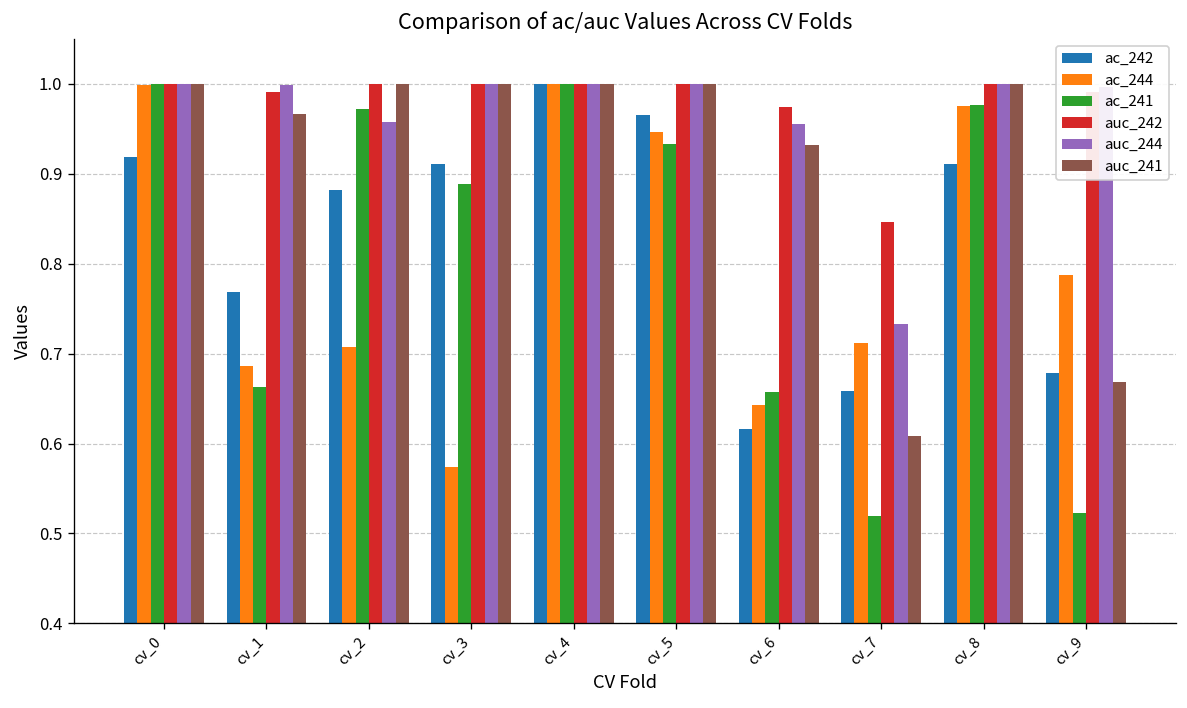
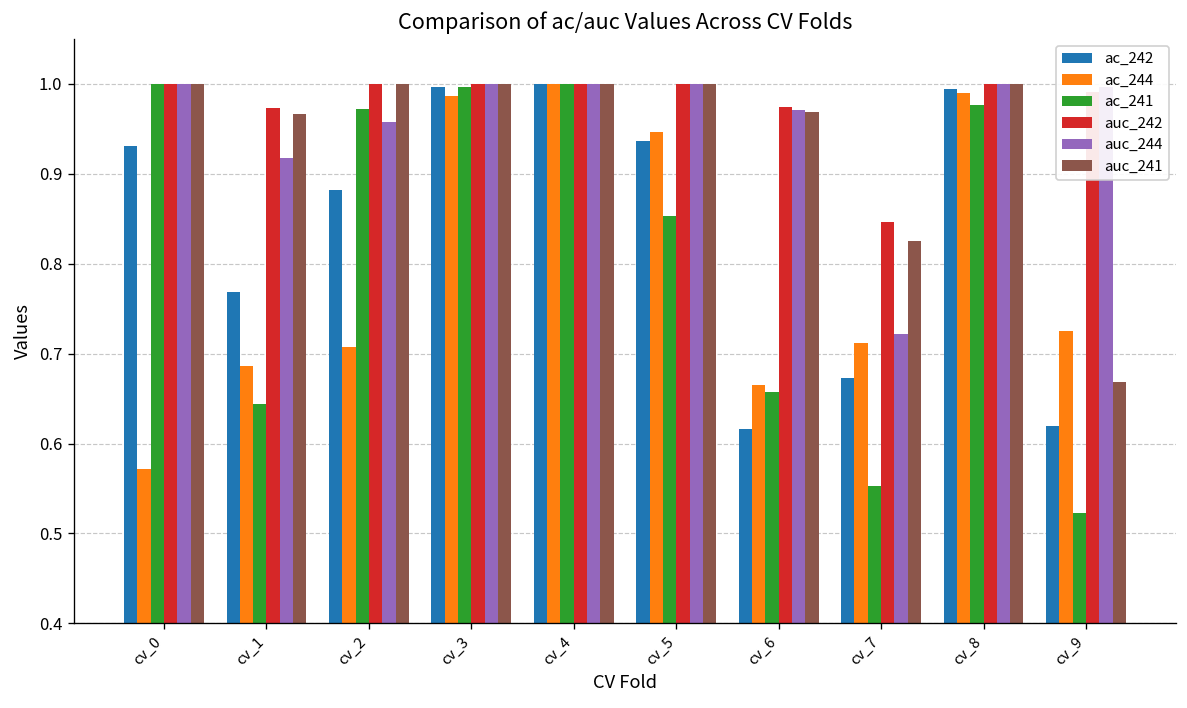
ac_242, cv_0: 0.92 -> 0.93
ac_244, cv_0: 1.00 -> 0.57
ac_241, cv_1: 0.66 -> 0.64
auc_242, cv_1: 0.99 -> 0.97
auc_244, cv_1: 1.00 -> 0.92
ac_242, cv_3: 0.91 -> 1.00
ac_244, cv_3: 0.57 -> 0.99
ac_241, cv_3: 0.89 -> 1.00
ac_242, cv_5: 0.97 -> 0.94
ac_241, cv_5: 0.93 -> 0.85
ac_244, cv_6: 0.64 -> 0.67
auc_244, cv_6: 0.96 -> 0.97
auc_241, cv_6: 0.93 -> 0.97
ac_242, cv_7: 0.66 -> 0.67
ac_241, cv_7: 0.52 -> 0.55
auc_244, cv_7: 0.73 -> 0.72
auc_241, cv_7: 0.61 -> 0.83
ac_242, cv_8: 0.91 -> 0.99
ac_244, cv_8: 0.98 -> 0.99
ac_242, cv_9: 0.68 -> 0.62
ac_244, cv_9: 0.79 -> 0.73
